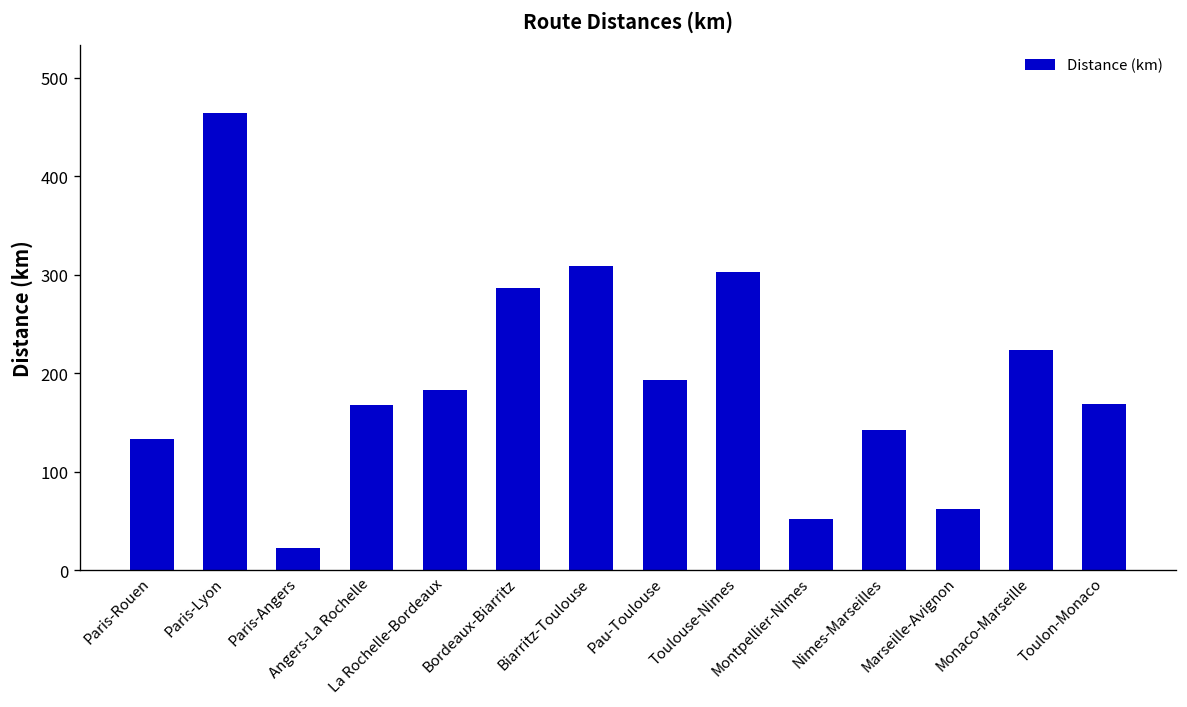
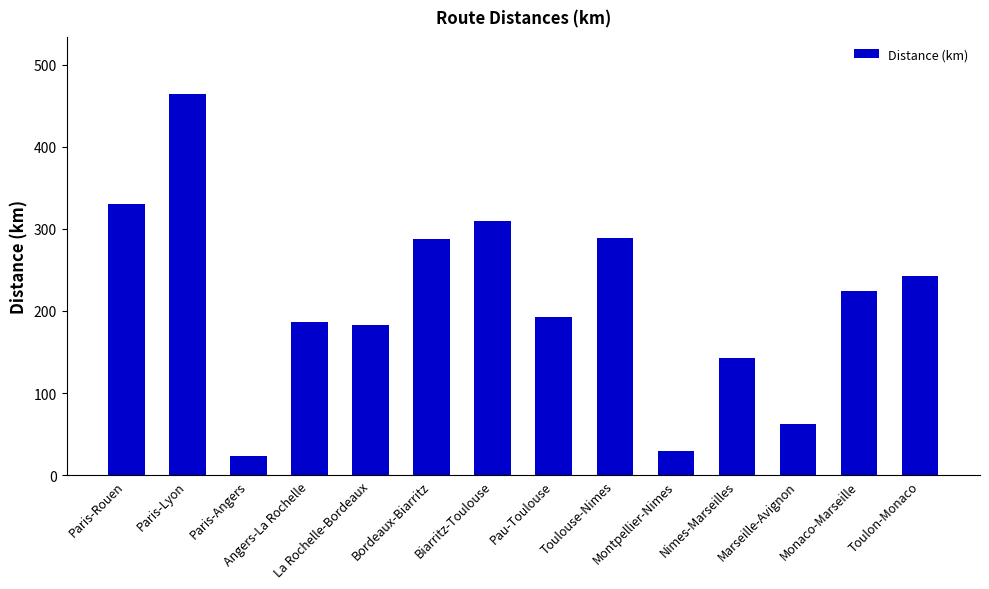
Paris-Rouen: 130 -> 330
Angers-La Rochelle: 170 -> 190
Toulouse-Nimes: 300 -> 290
Montpellier-Nimes: 50 -> 30
Toulon-Monaco: 170 -> 240
